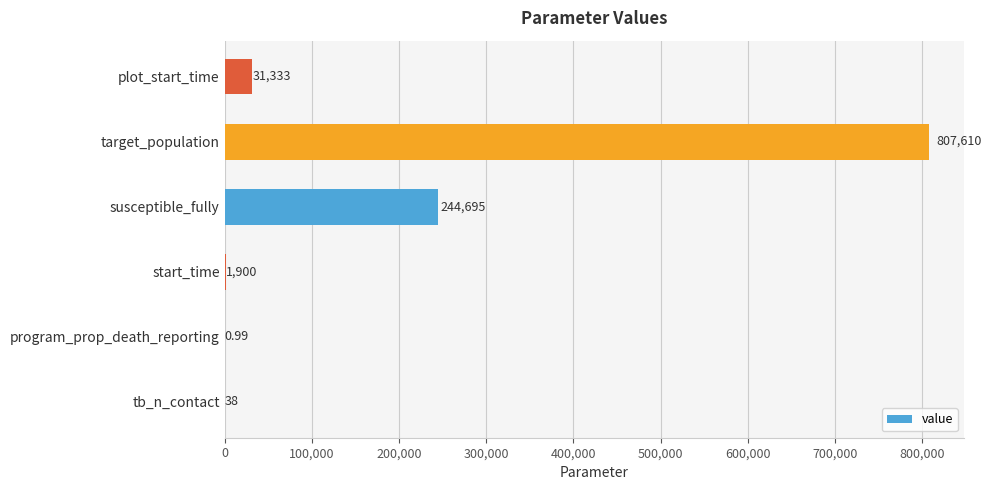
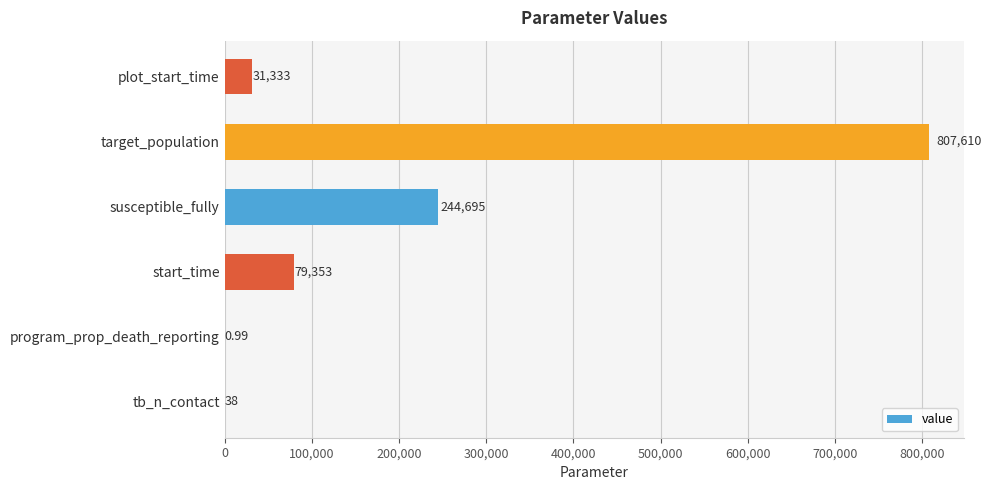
start_time: 1,900 -> 79,353
